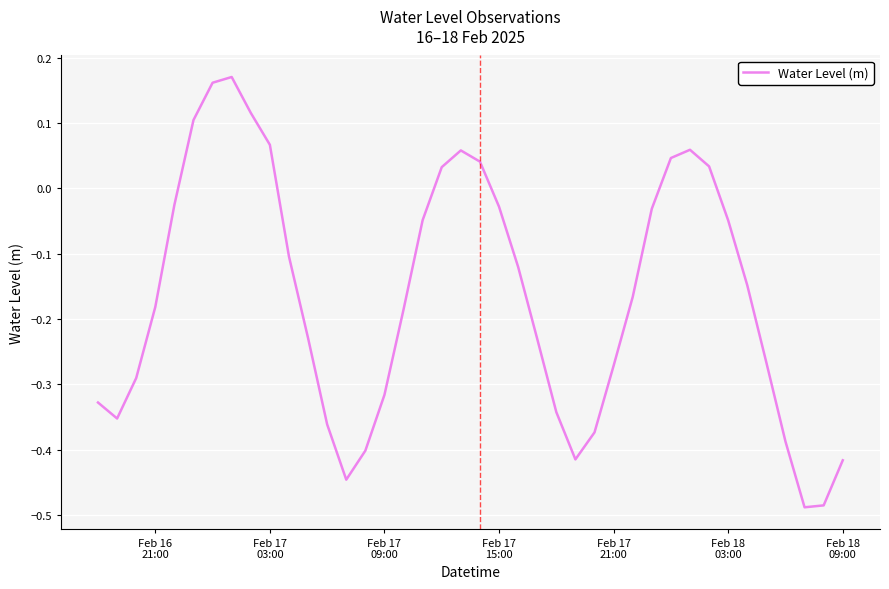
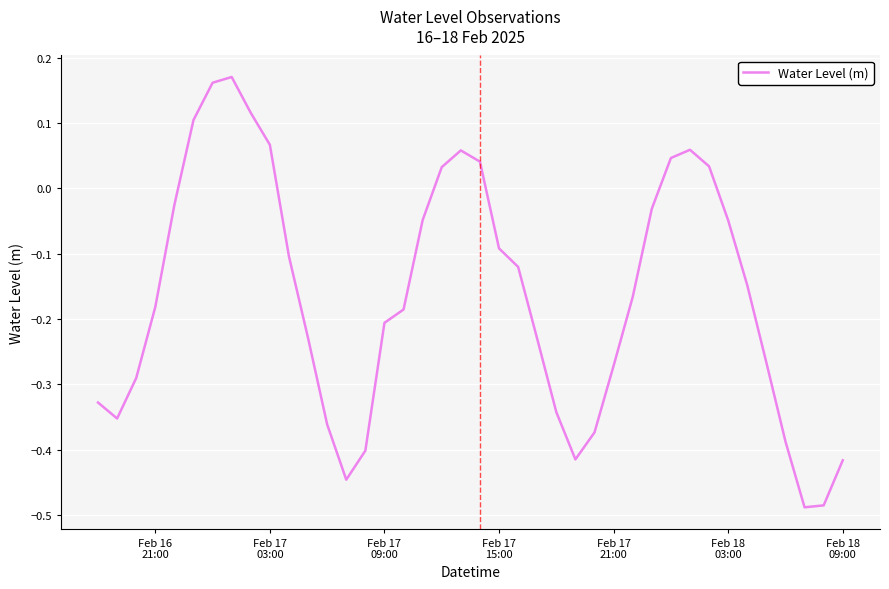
Feb 17 09:00: -0.32 -> -0.21
Feb 17 15:00: -0.03 -> -0.09
